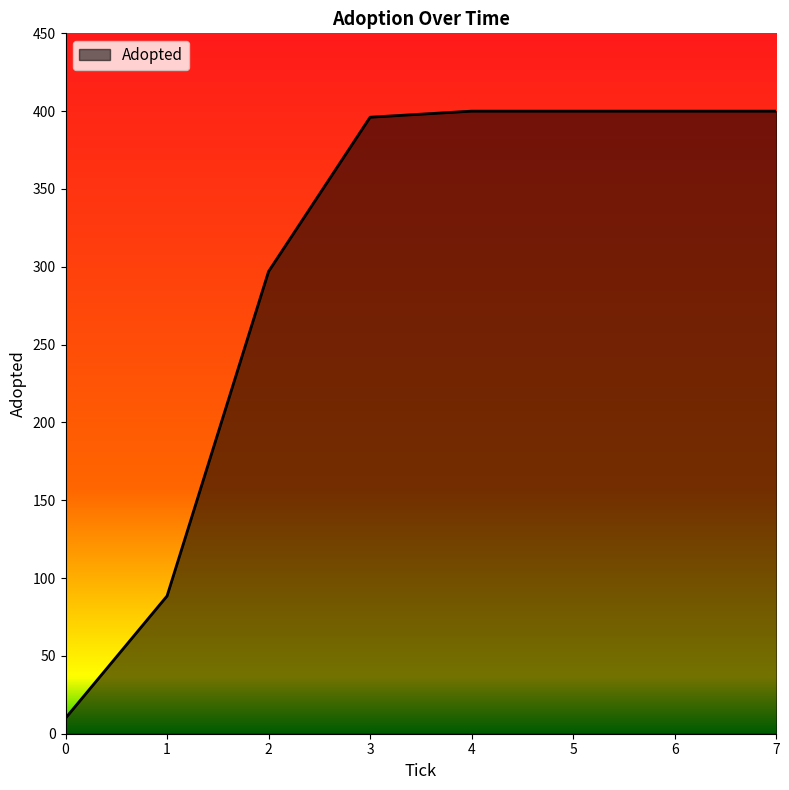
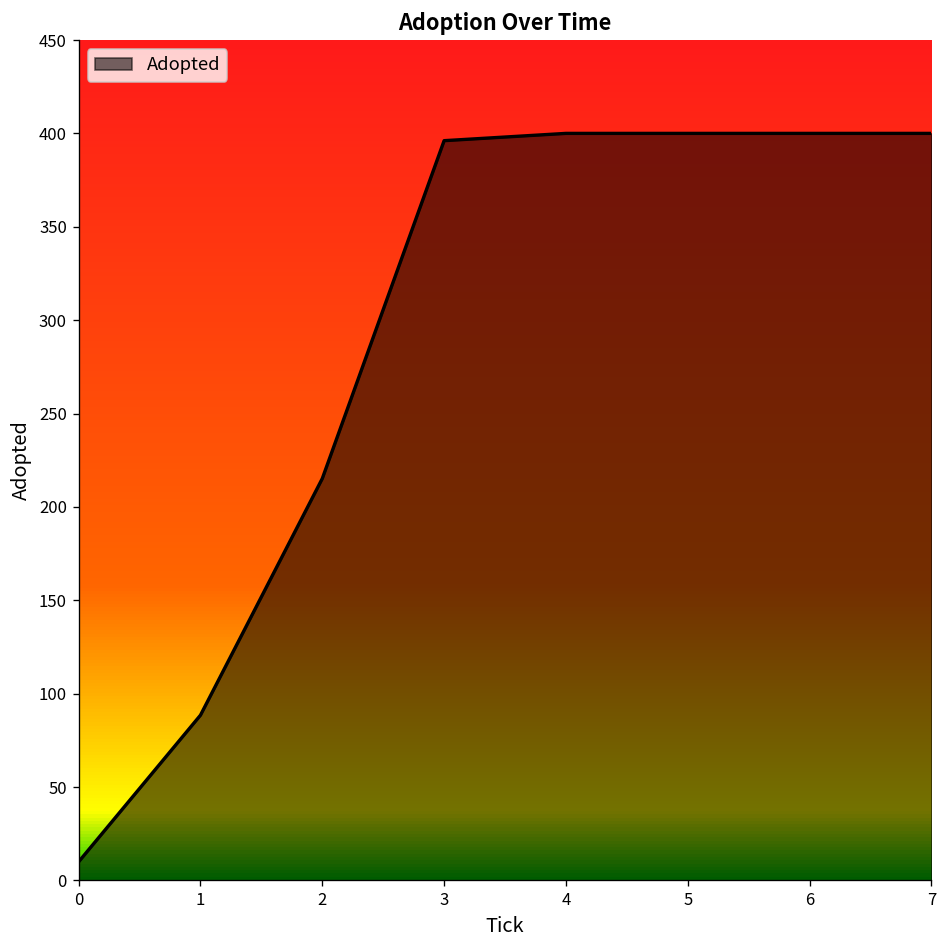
2: 297 -> 215
